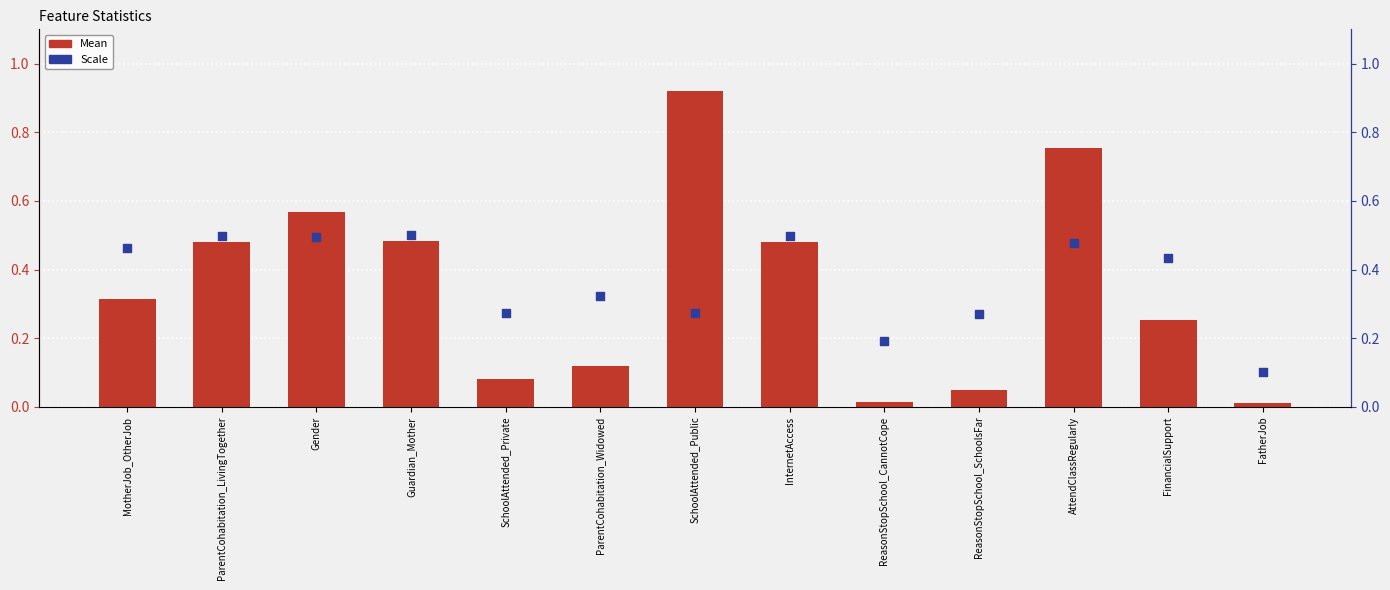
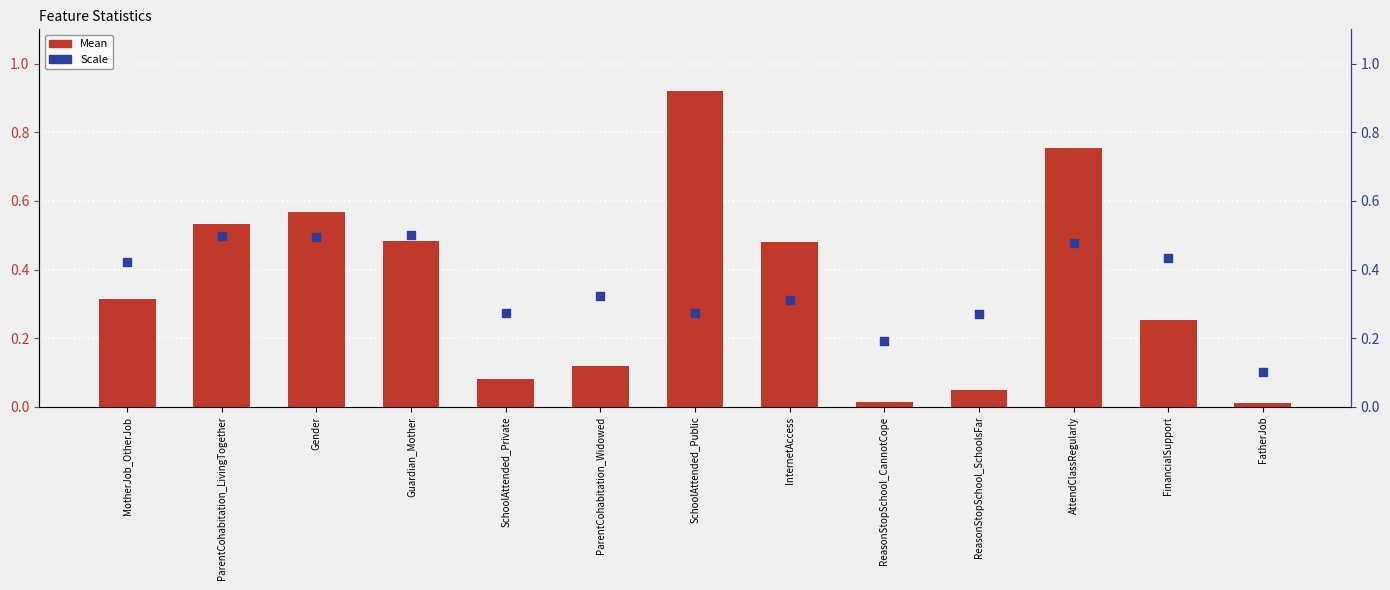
Mean, ParentCohabitation_LivingTogether: 0.48 -> 0.53
Scale, MotherJob_OtherJob: 0.46 -> 0.42
Scale, InternetAccess: 0.50 -> 0.31
